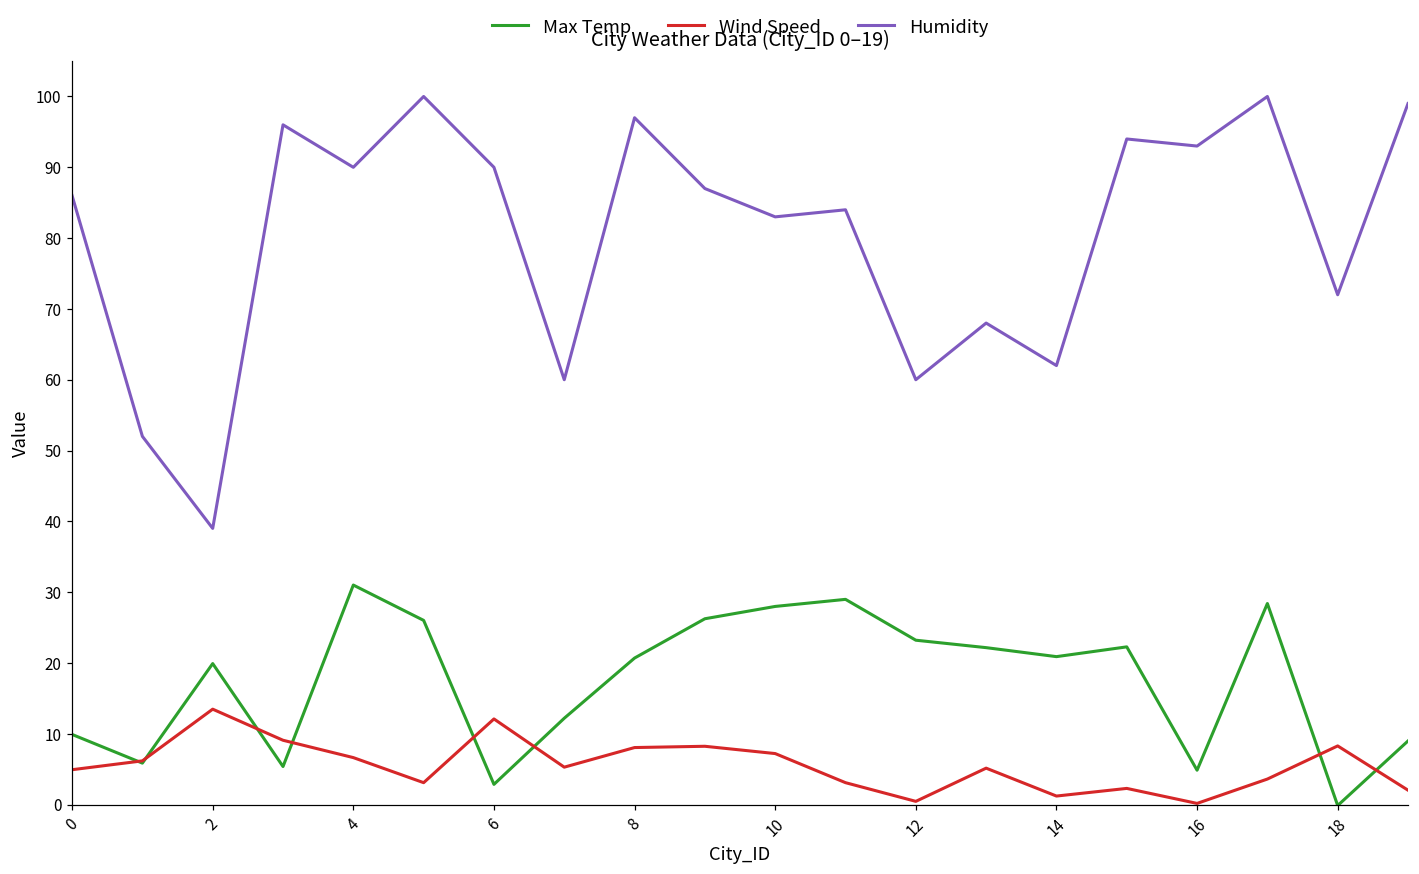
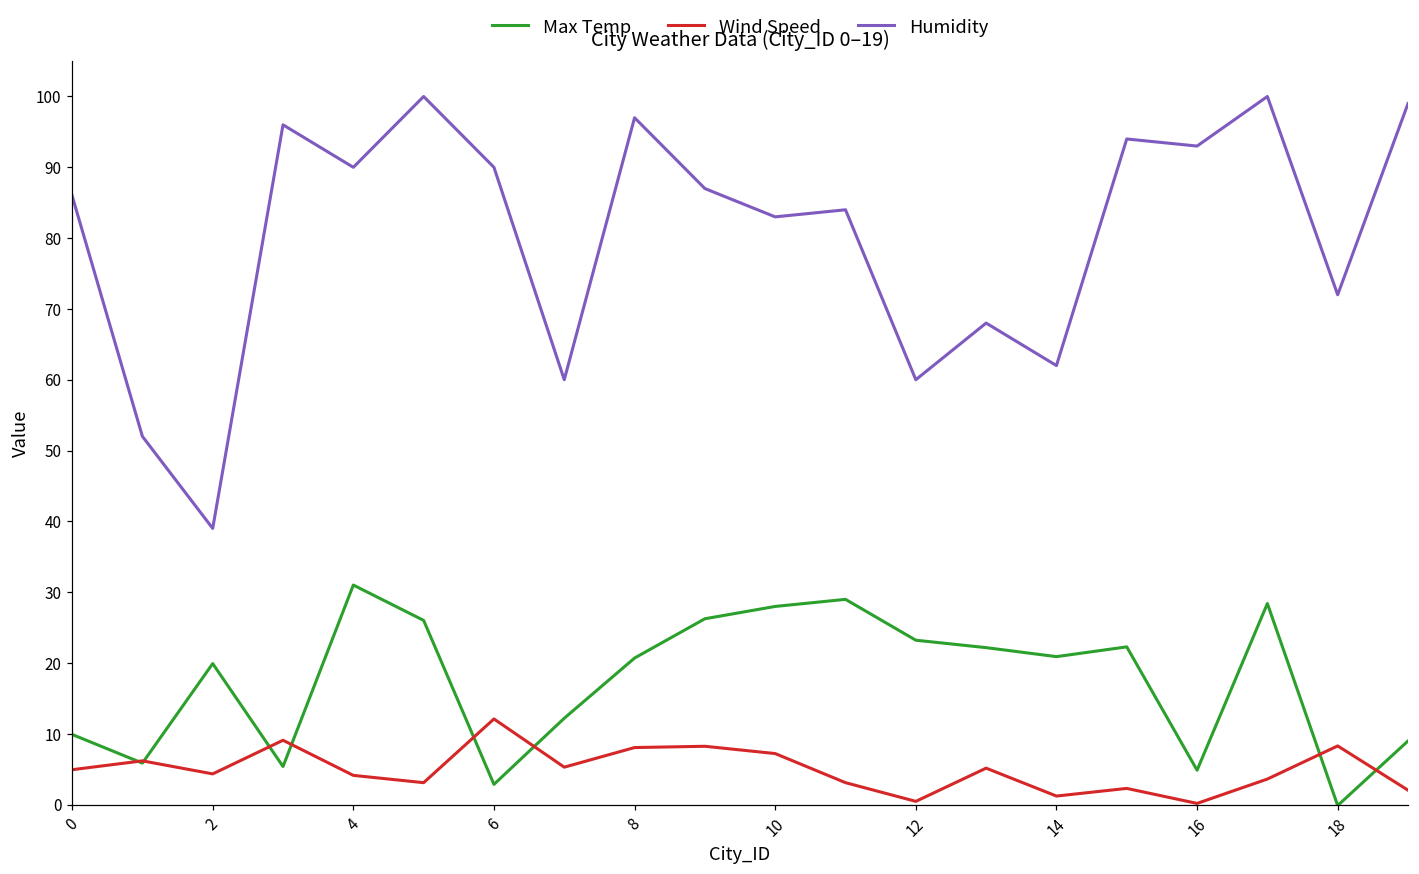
Wind Speed, 2: 13 -> 4
Wind Speed, 4: 7 -> 4
